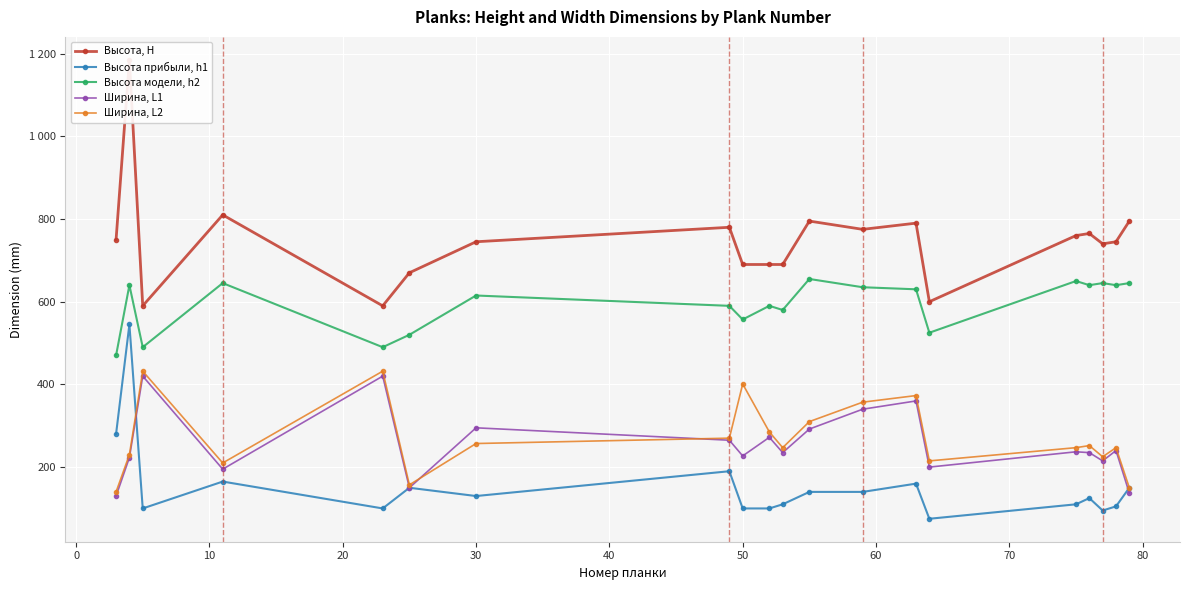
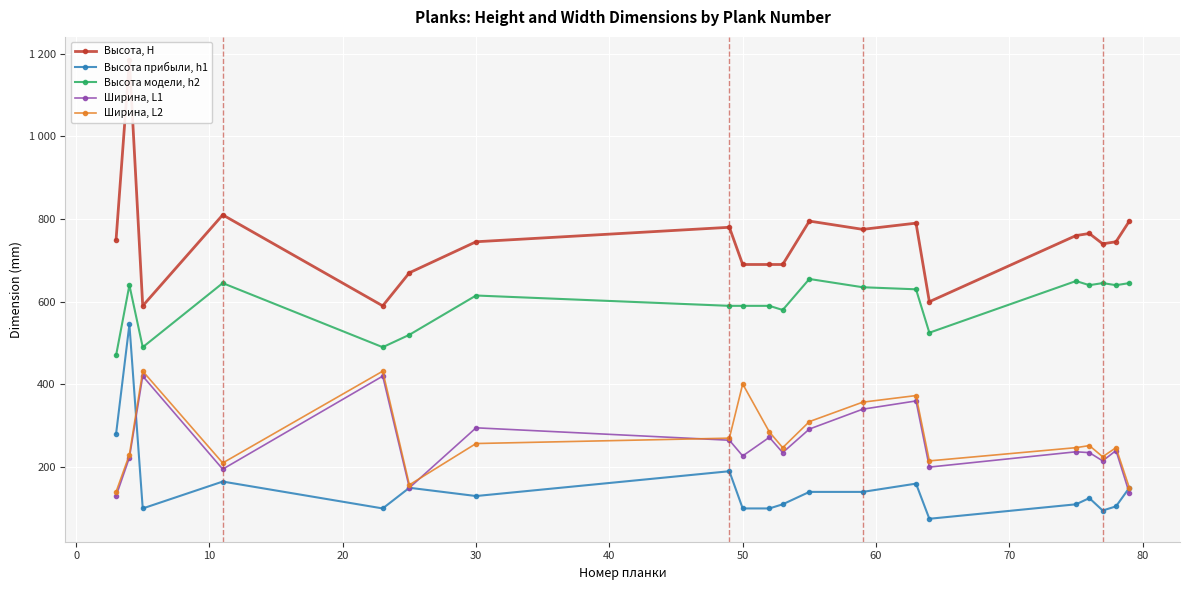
Высота модели, h2, 50: 560 -> 590
